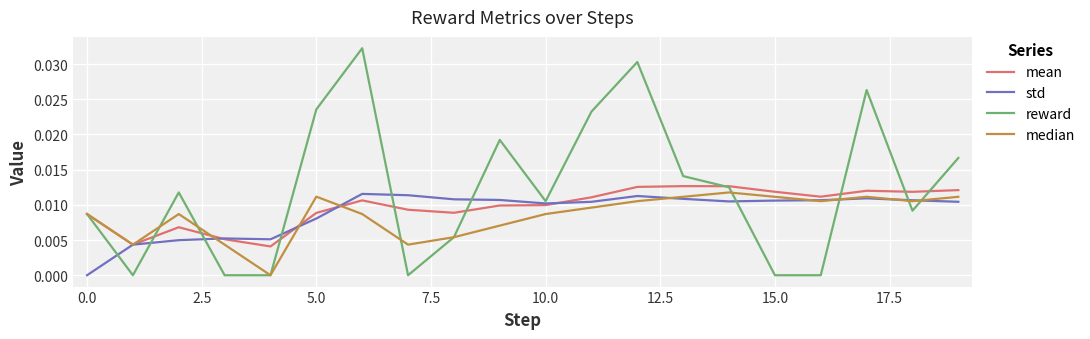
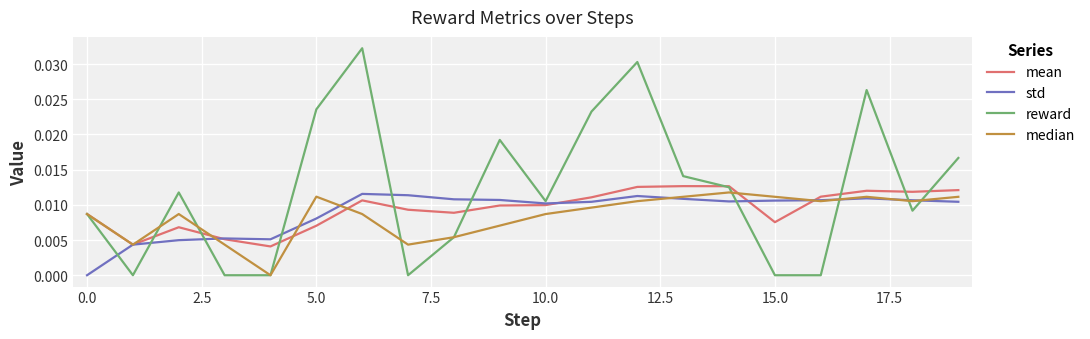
mean, 5.0: 0.009 -> 0.007
mean, 15.0: 0.012 -> 0.008
